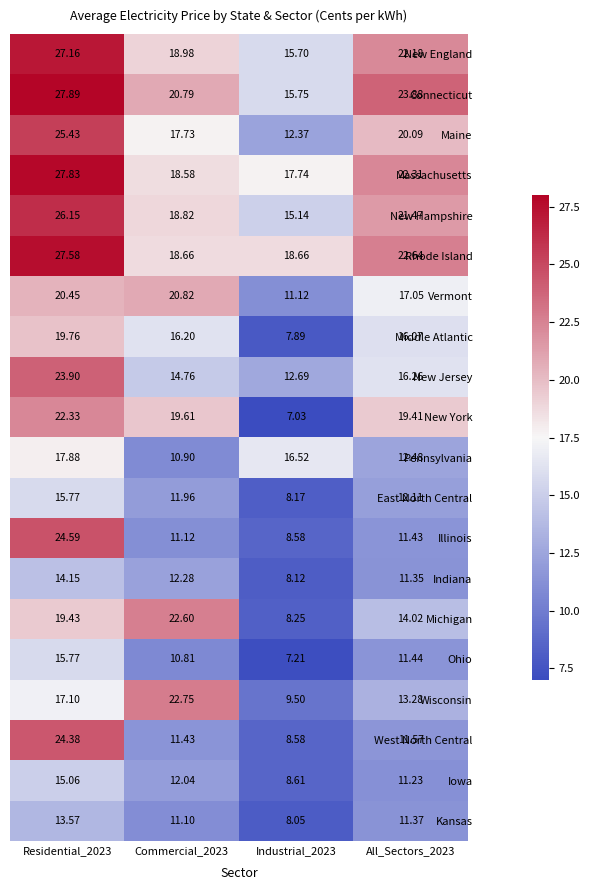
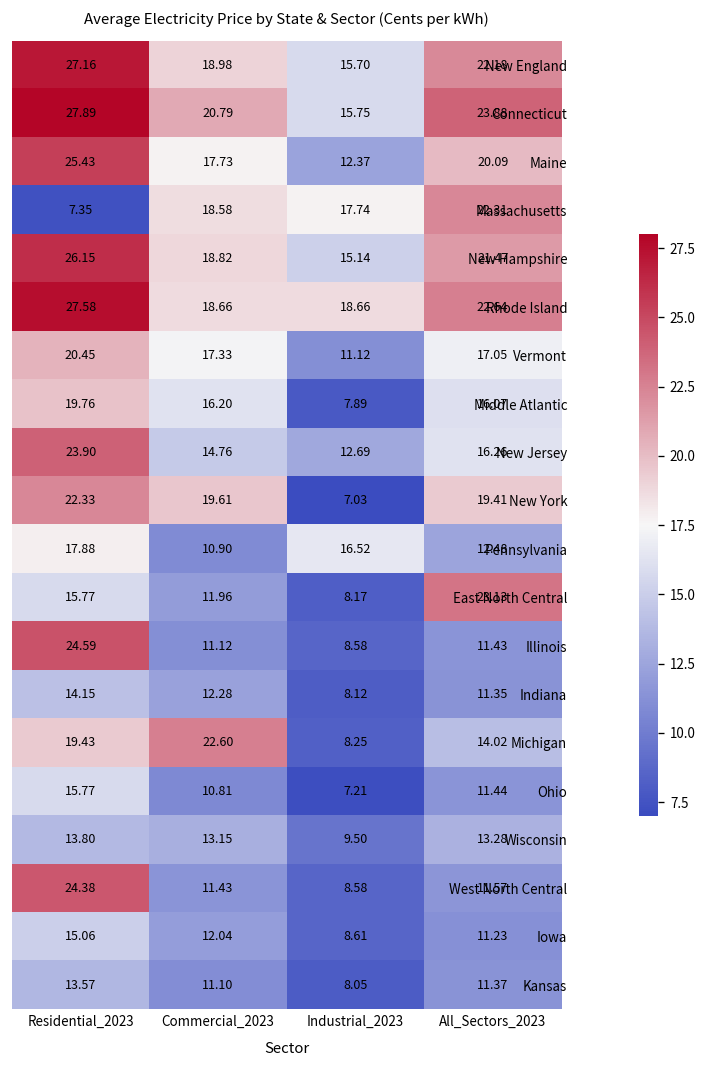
Massachusetts, Residential_2023: 27.83 -> 7.35
Vermont, Commercial_2023: 20.82 -> 17.33
East North Central, All_Sectors_2023: 12.11 -> 23.13
Wisconsin, Residential_2023: 17.10 -> 13.80
Wisconsin, Commercial_2023: 22.75 -> 13.15
